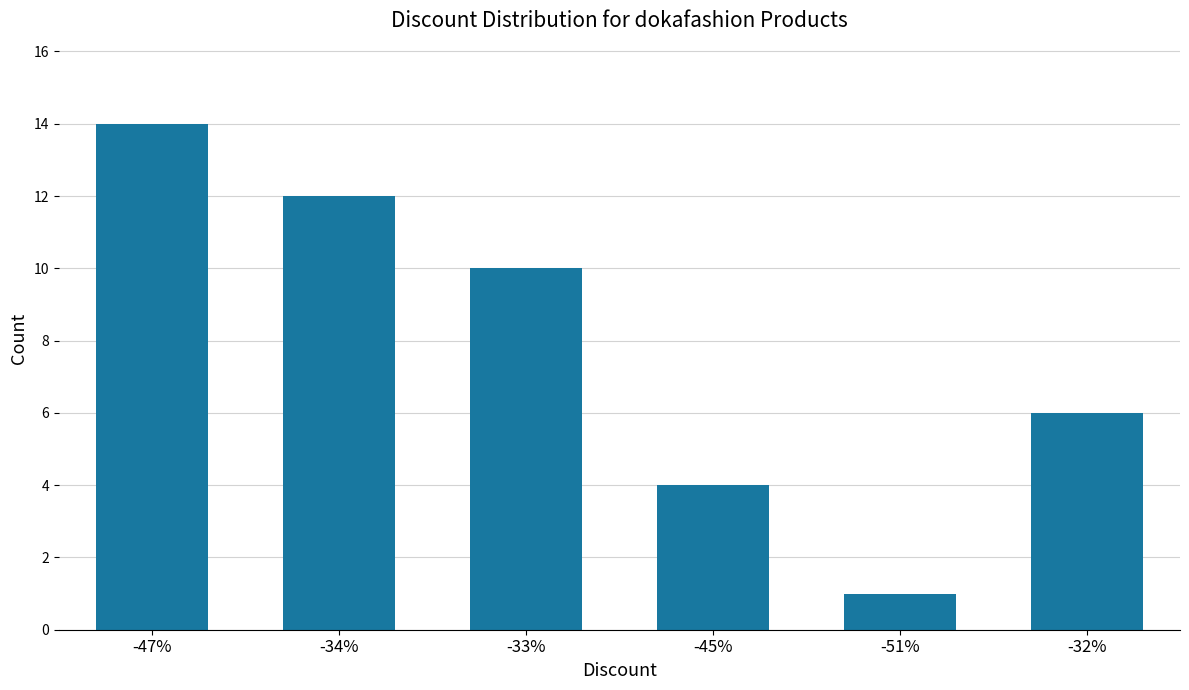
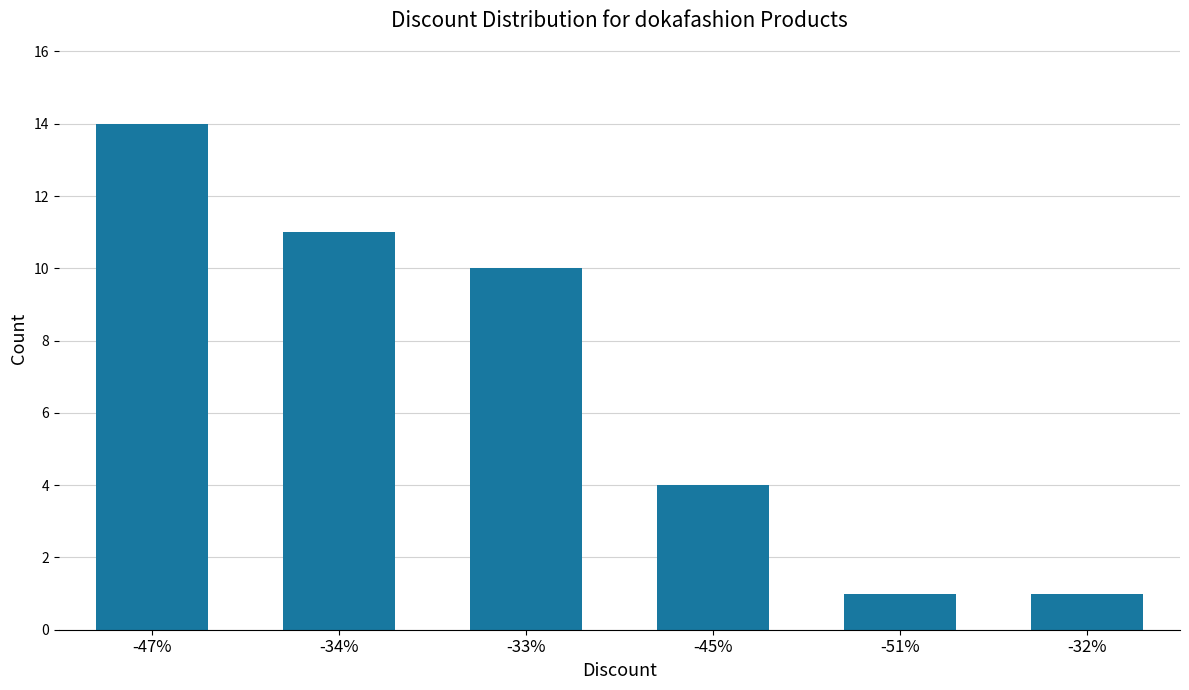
-34%: 12 -> 11
-32%: 6 -> 1
